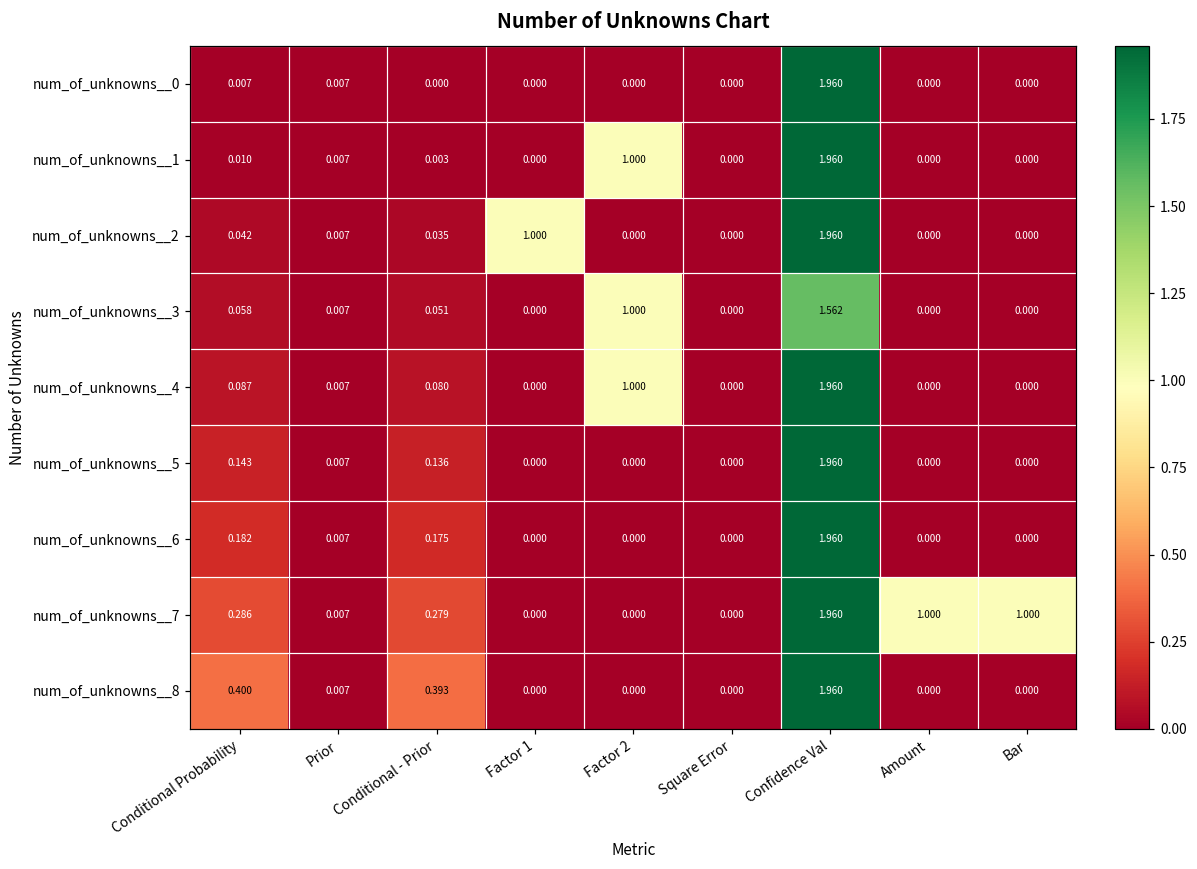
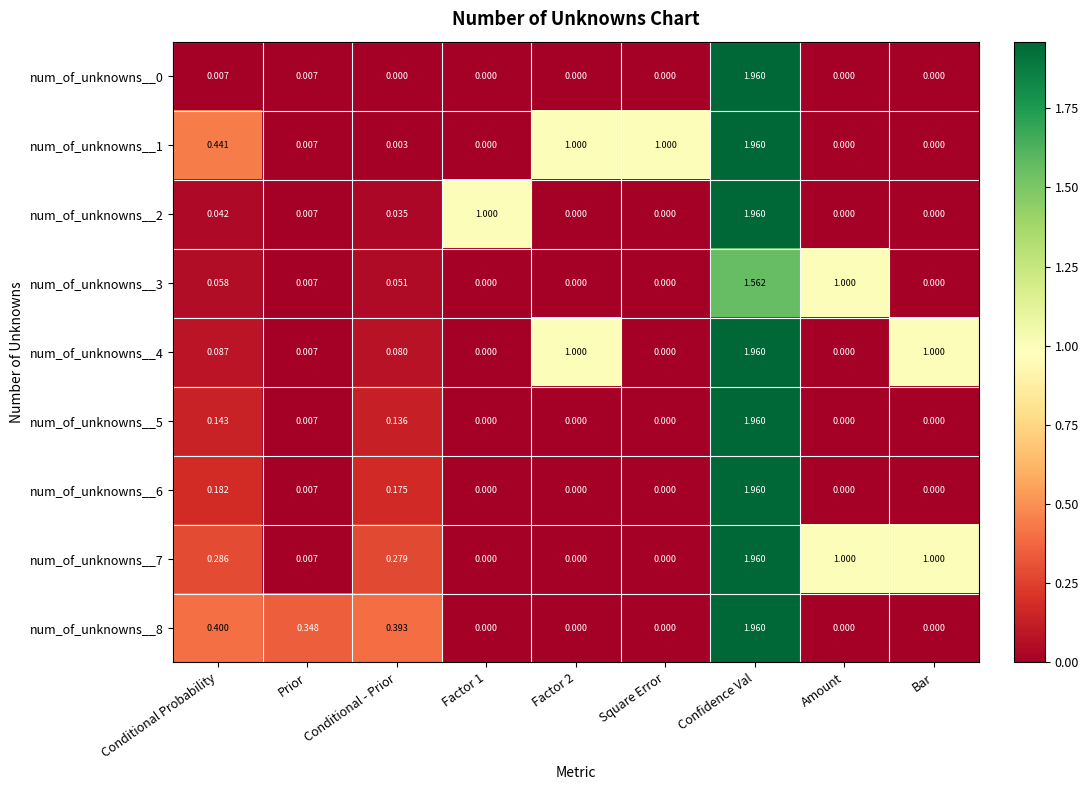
num_of_unknowns__1, Conditional Probability: 0.010 -> 0.441
num_of_unknowns__1, Square Error: 0.000 -> 1.000
num_of_unknowns__3, Factor 2: 1.000 -> 0.000
num_of_unknowns__3, Amount: 0.000 -> 1.000
num_of_unknowns__4, Bar: 0.000 -> 1.000
num_of_unknowns__8, Prior: 0.007 -> 0.348
